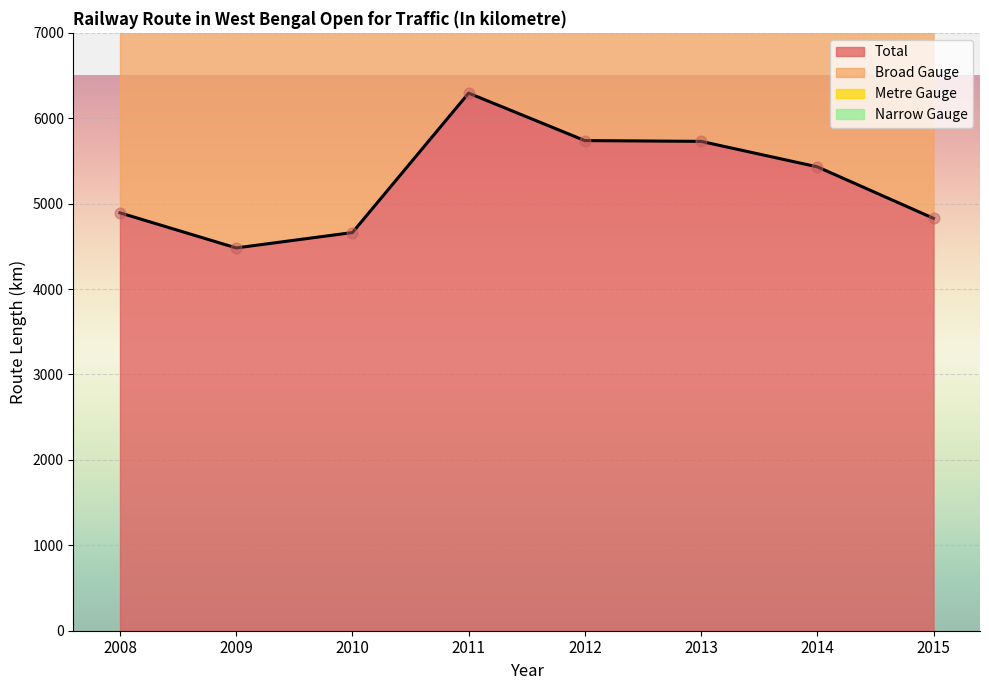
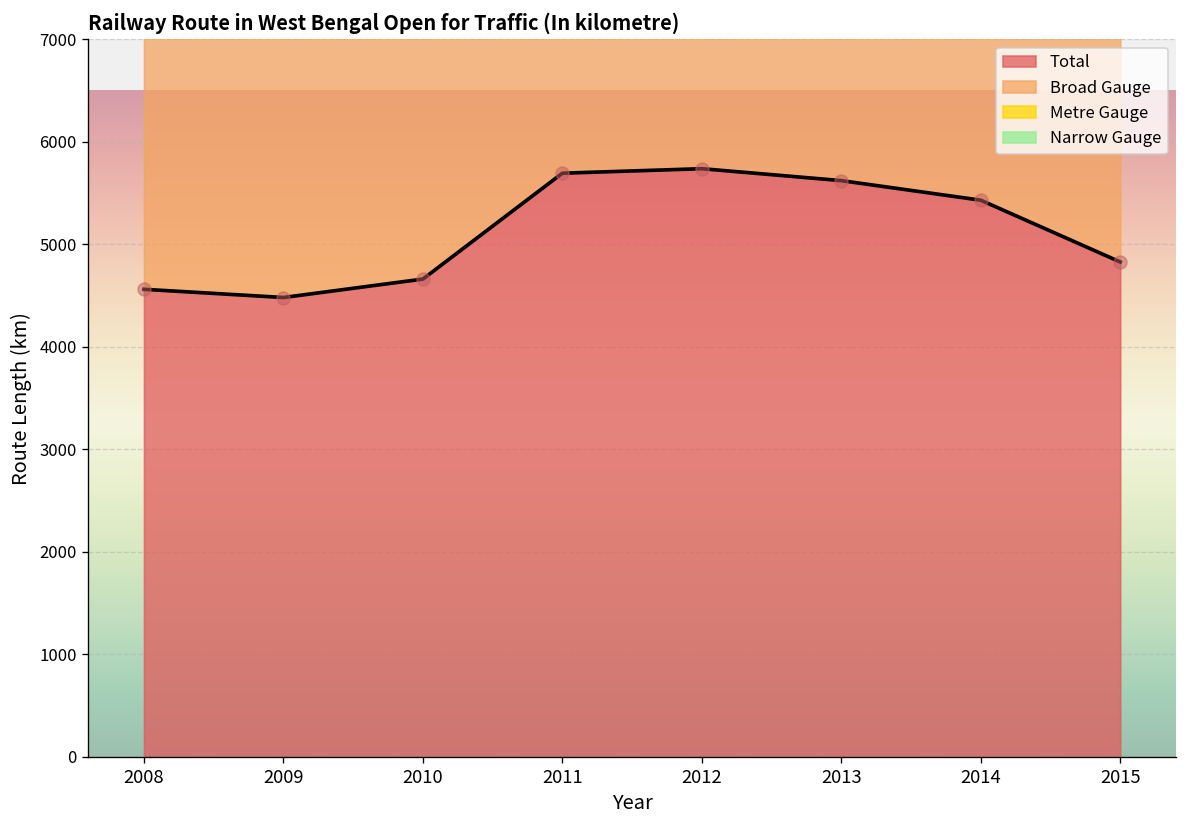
Total, 2008: 4900 -> 4600
Total, 2011: 6300 -> 5700
Total, 2013: 5700 -> 5600
